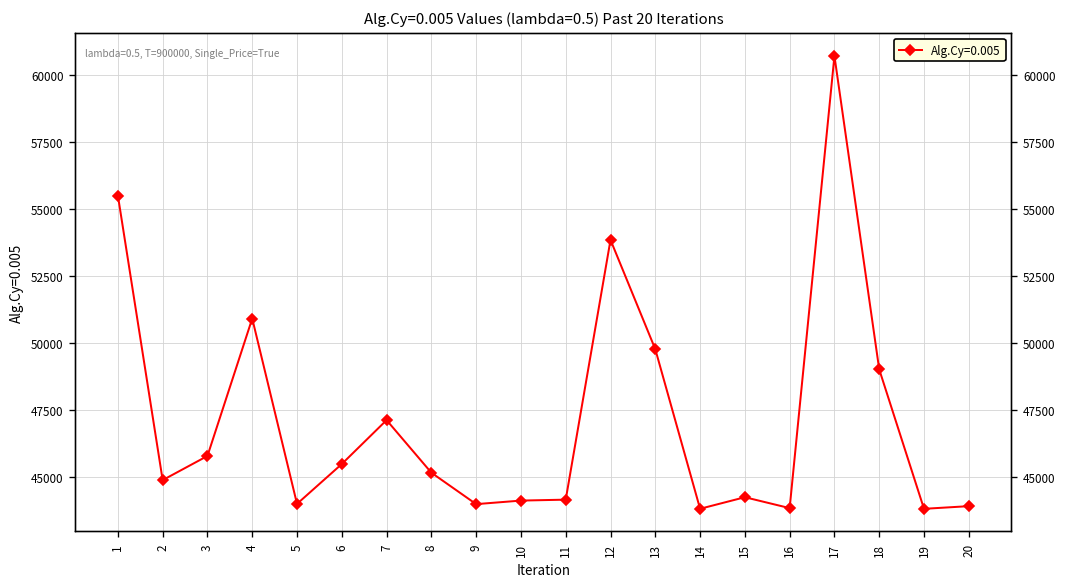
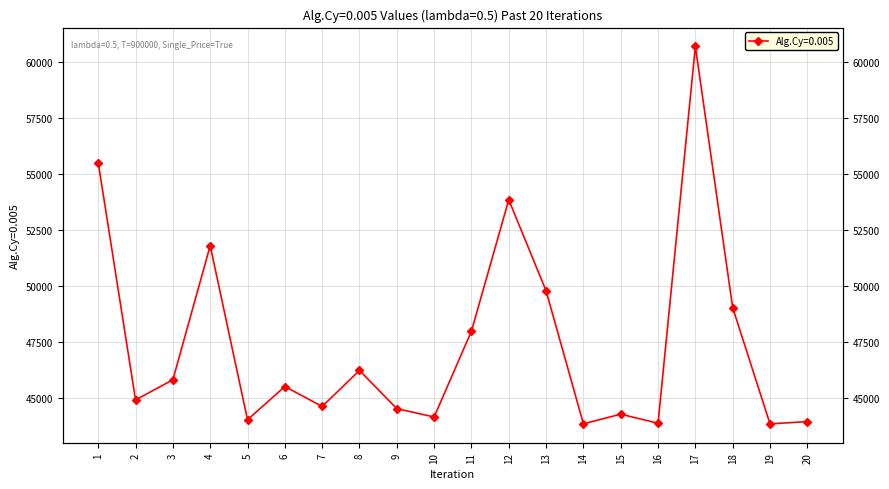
4: 50900 -> 51800
7: 47100 -> 44600
8: 45200 -> 46200
9: 44000 -> 44500
11: 44200 -> 48000
